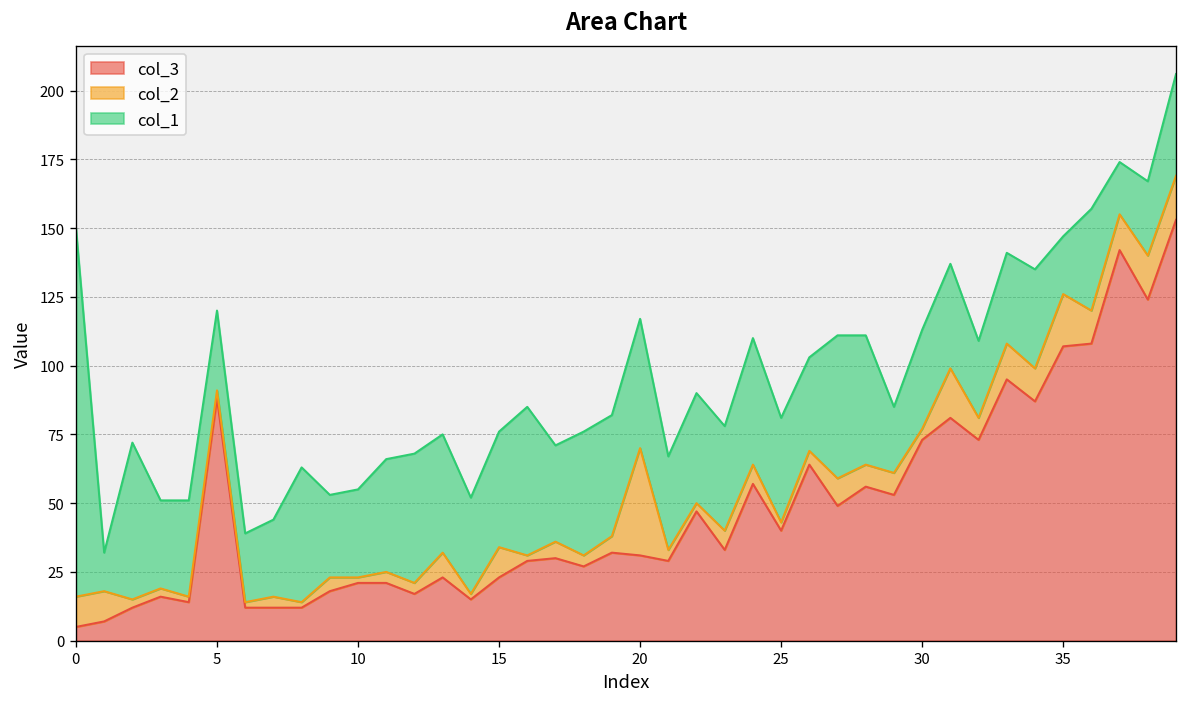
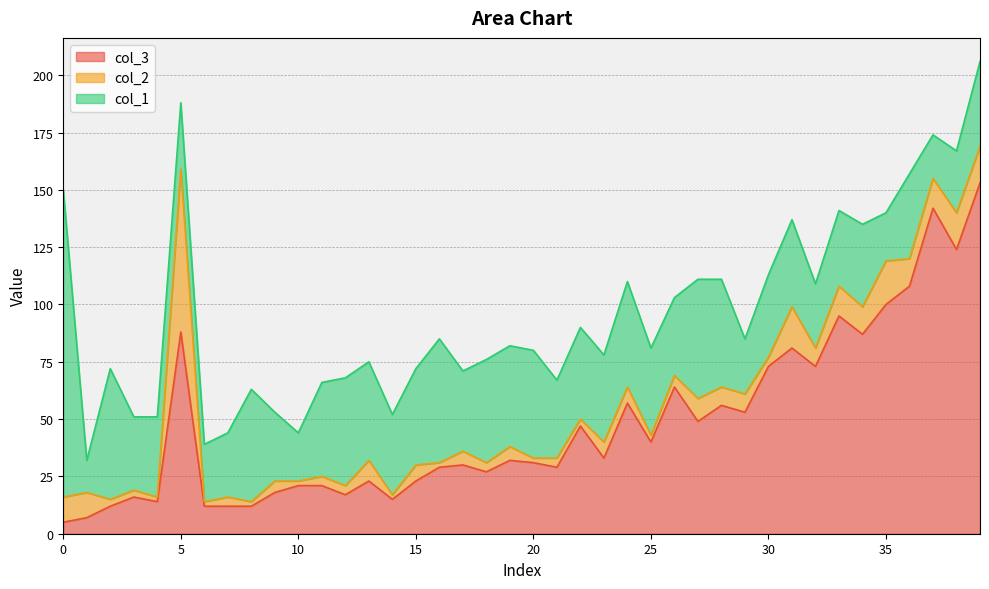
col_2, 5: 3 -> 71
col_1, 10: 32 -> 21
col_2, 15: 11 -> 7
col_2, 20: 39 -> 2
col_3, 35: 107 -> 100
